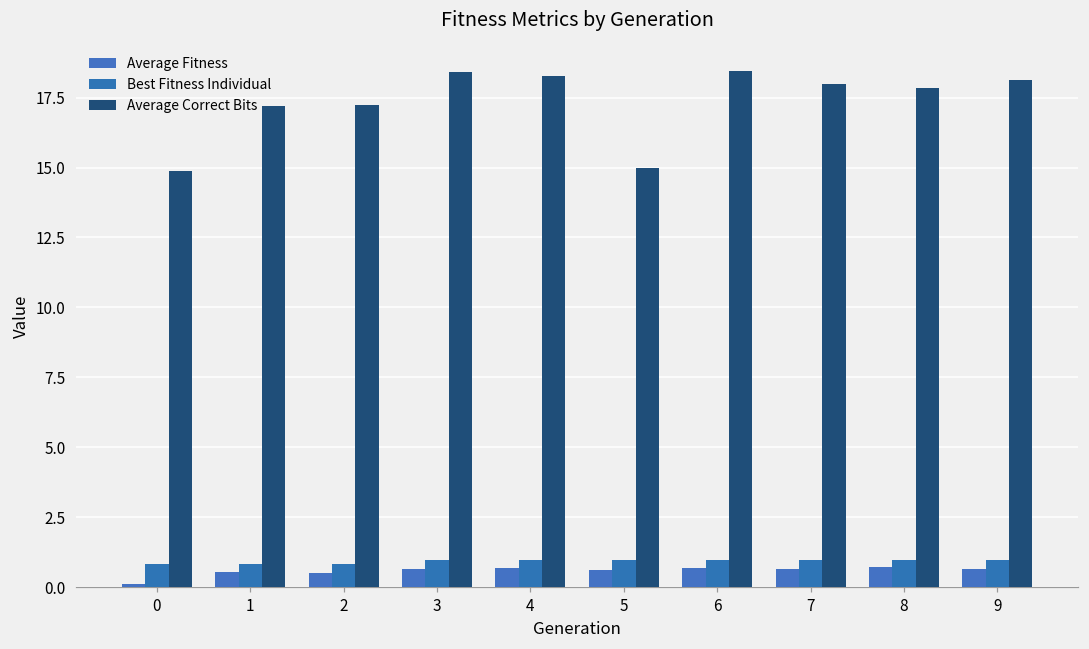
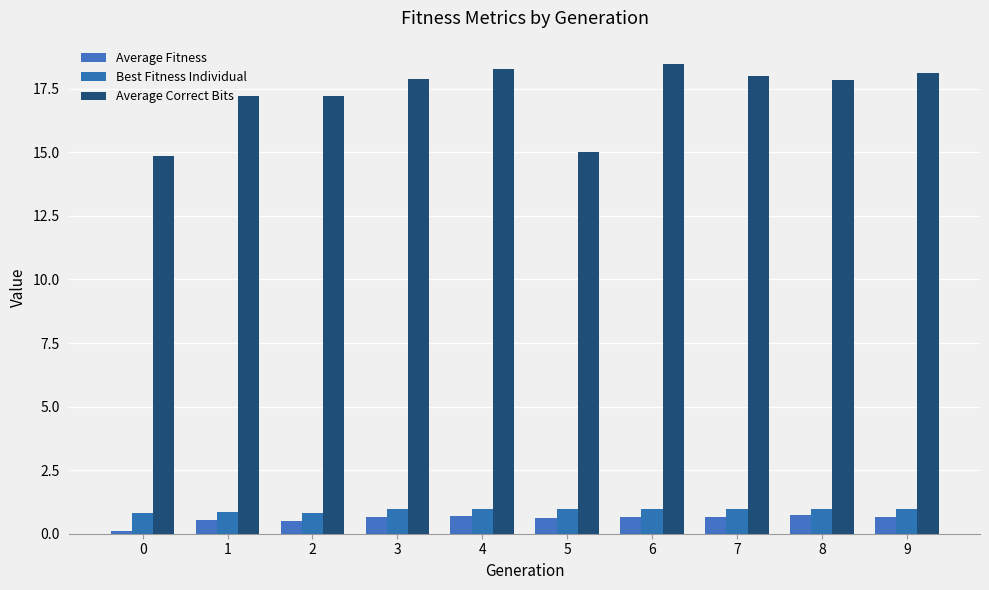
Average Correct Bits, 3: 18.4 -> 17.9
